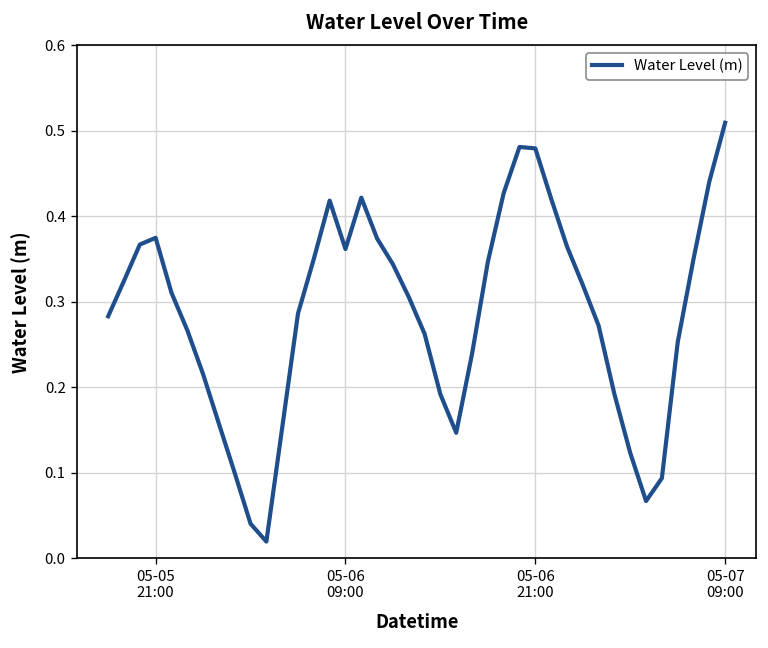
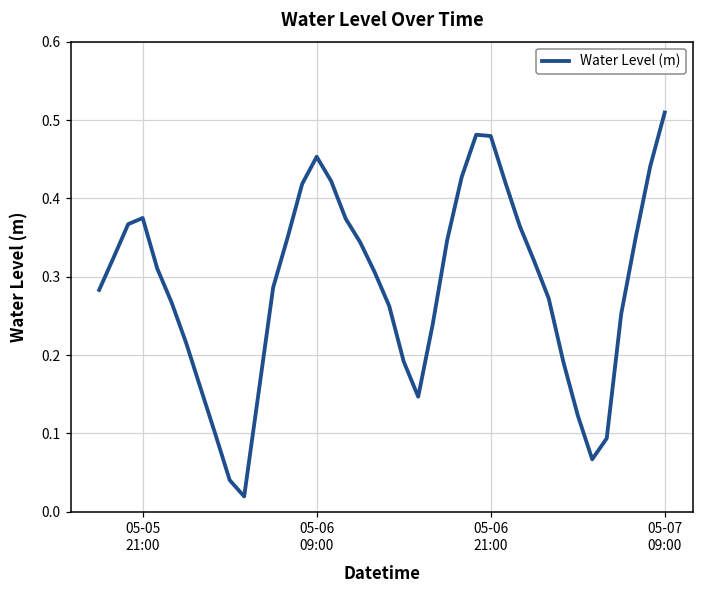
05-06 09:00: 0.36 -> 0.45
